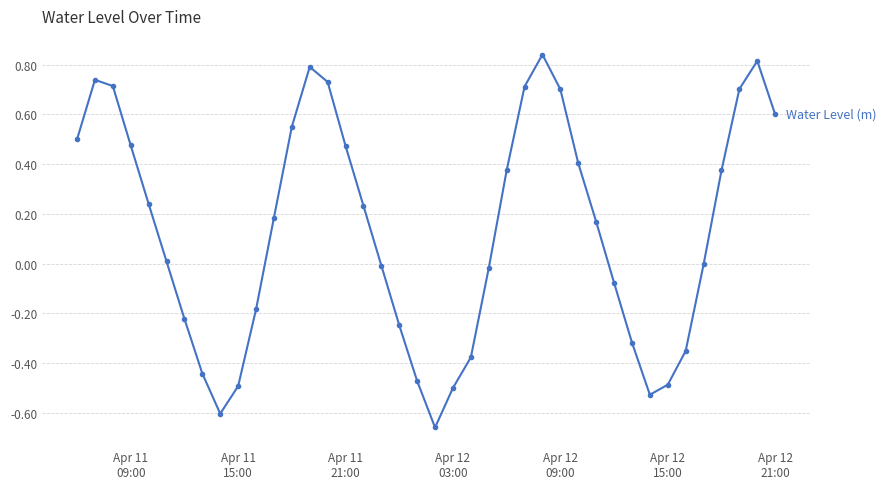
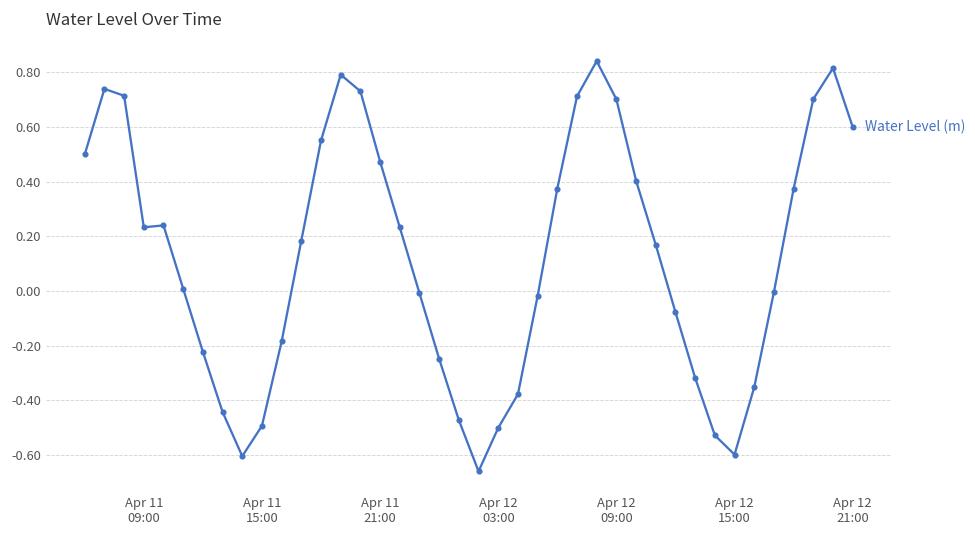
Apr 11 09:00: 0.47 -> 0.23
Apr 12 15:00: -0.49 -> -0.60
